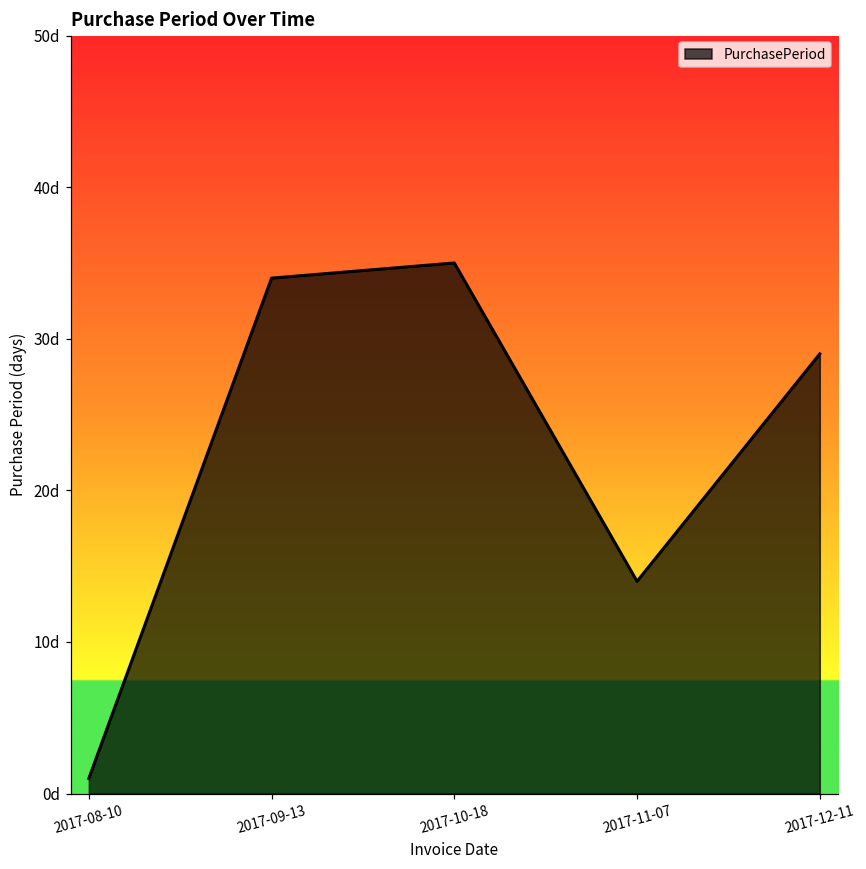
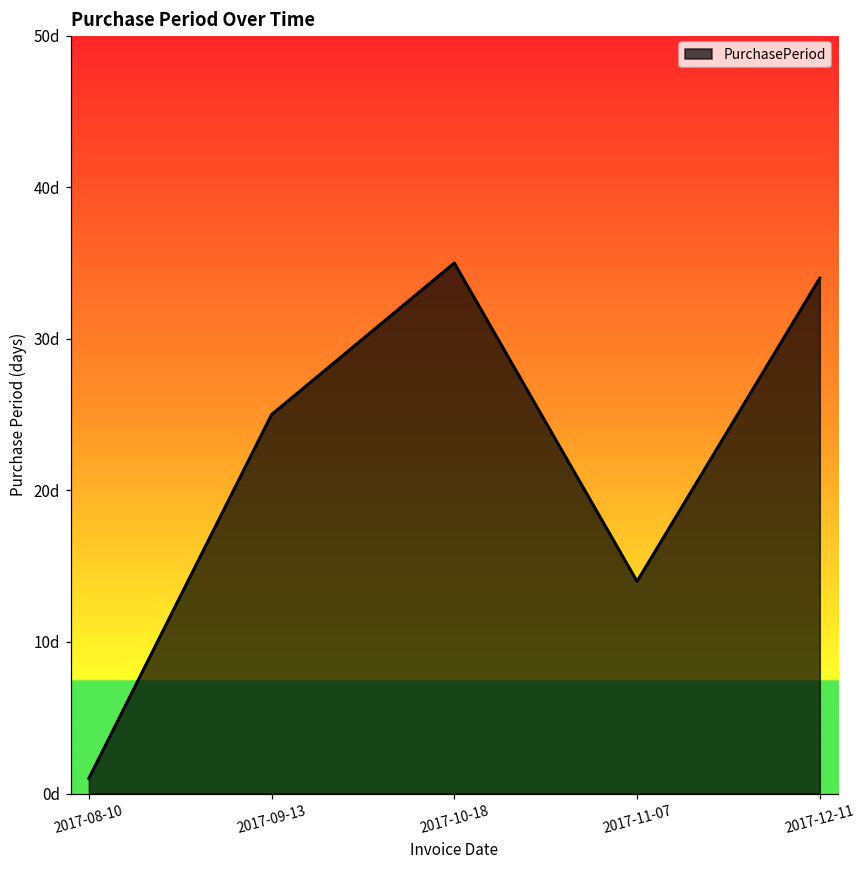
2017-09-13: 34d -> 25d
2017-12-11: 29d -> 34d
